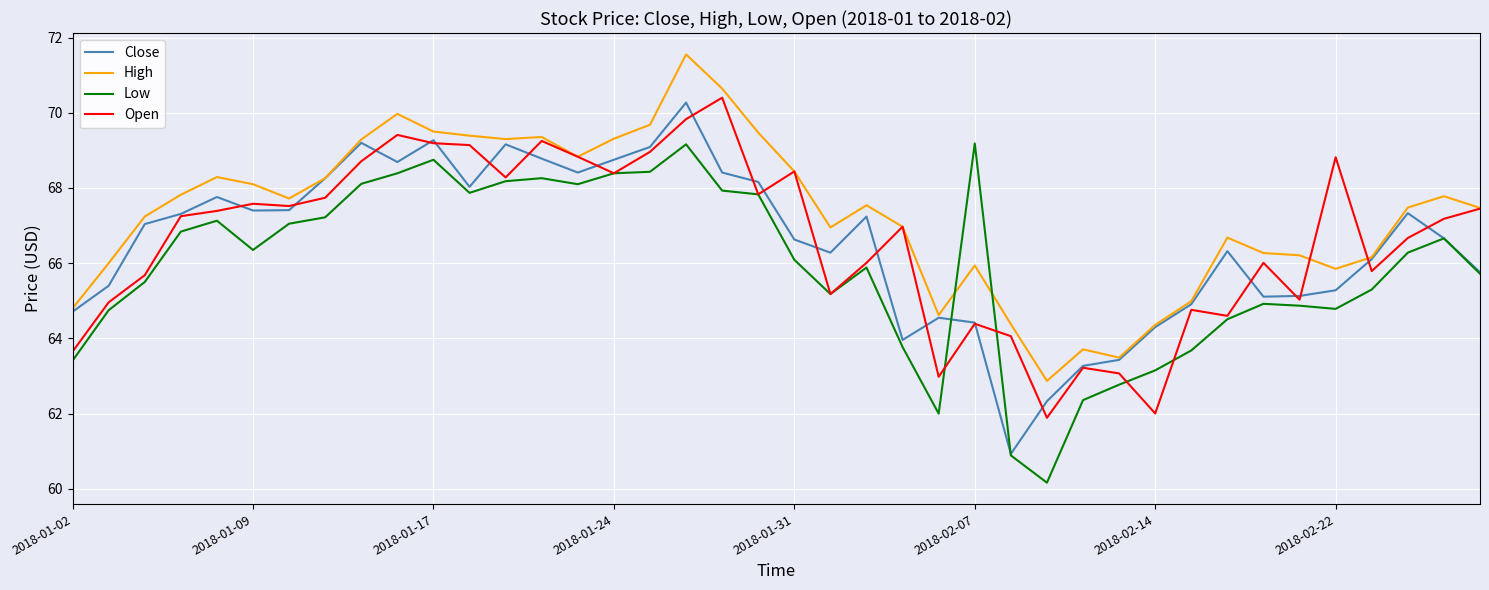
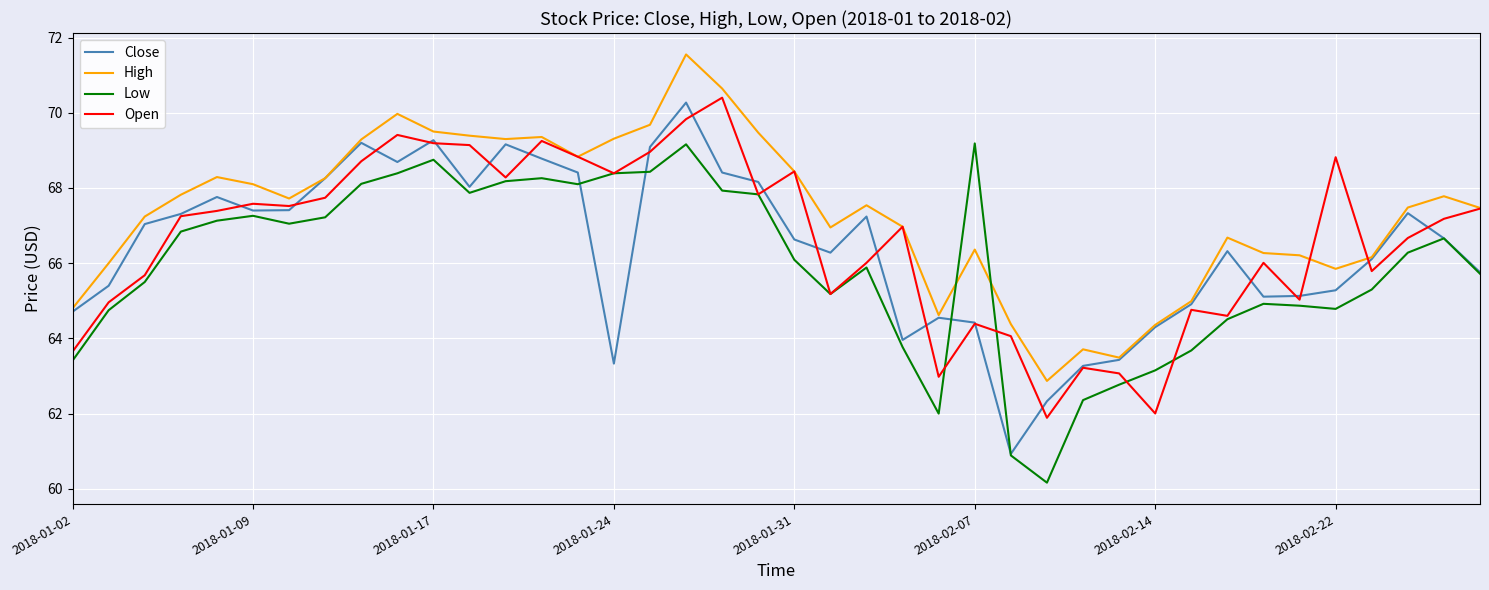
Low, 2018-01-09: 66.4 -> 67.3
Close, 2018-01-24: 68.8 -> 63.3
High, 2018-02-07: 65.9 -> 66.4
